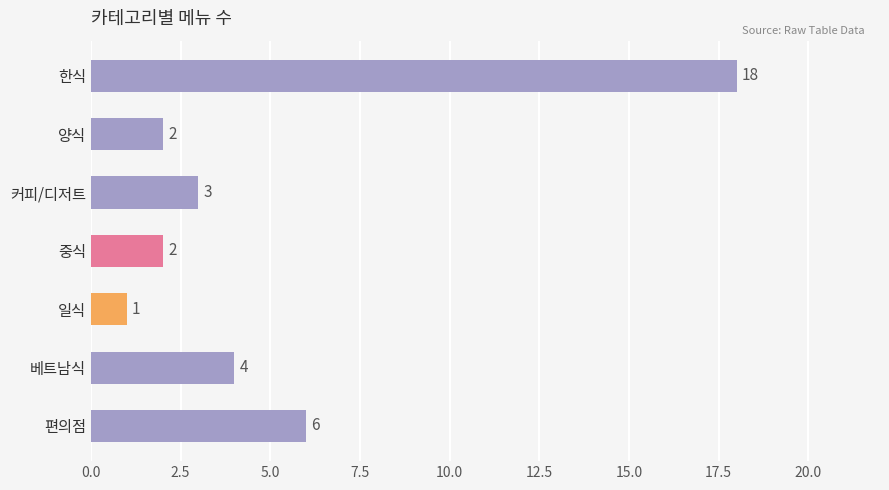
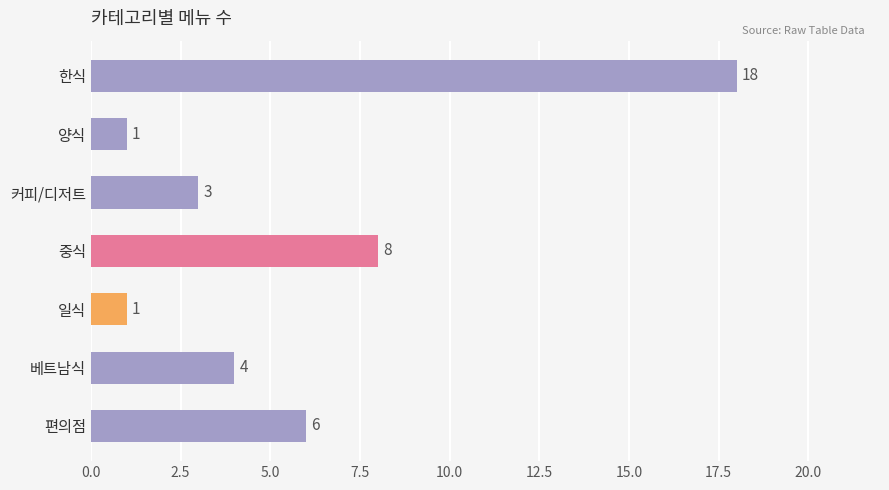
양식: 2 -> 1
중식: 2 -> 8
